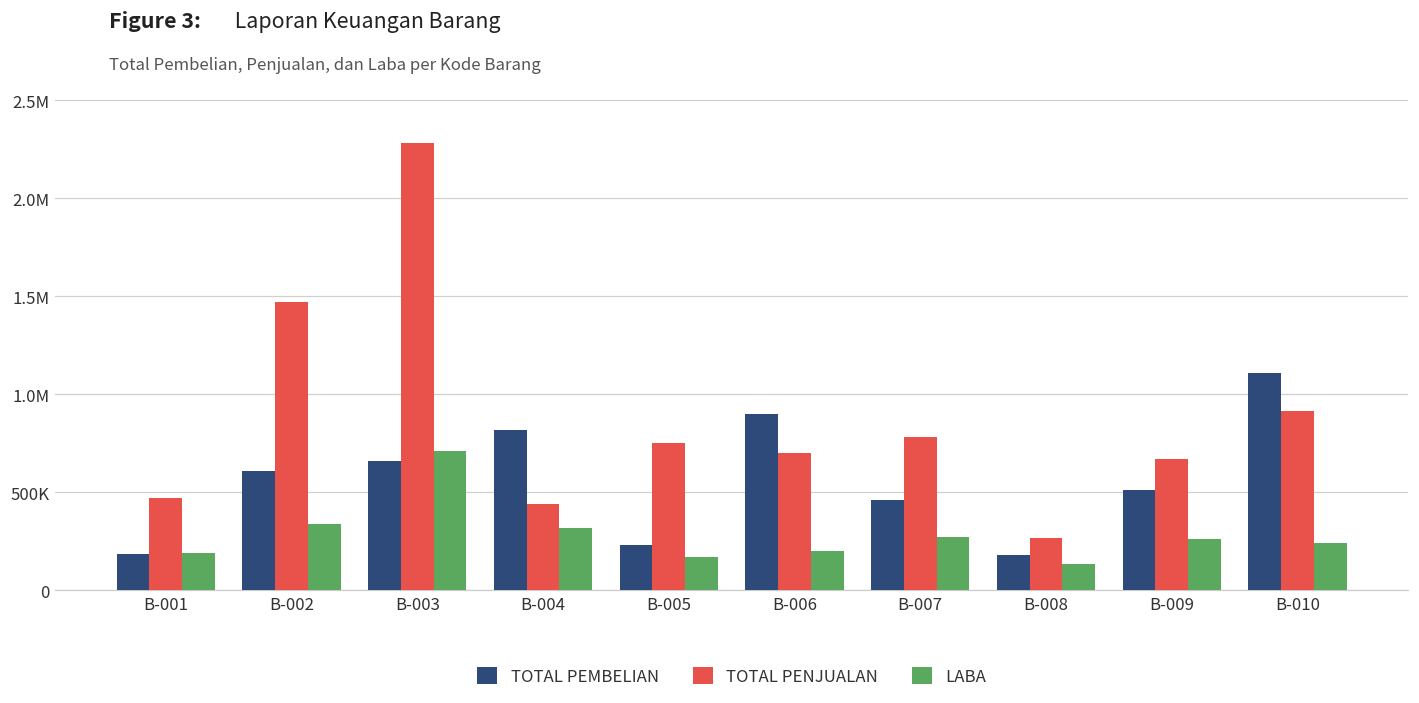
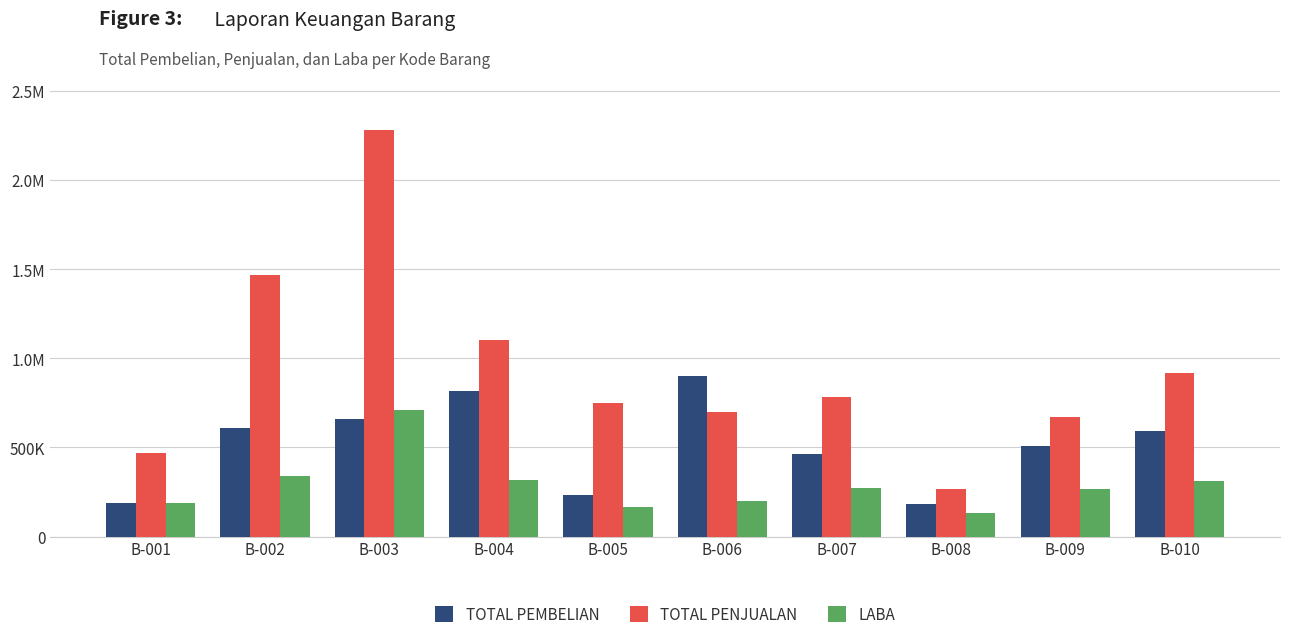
TOTAL PENJUALAN, B-004: 440000 -> 1100000
TOTAL PEMBELIAN, B-010: 1110000 -> 590000
LABA, B-010: 240000 -> 310000
